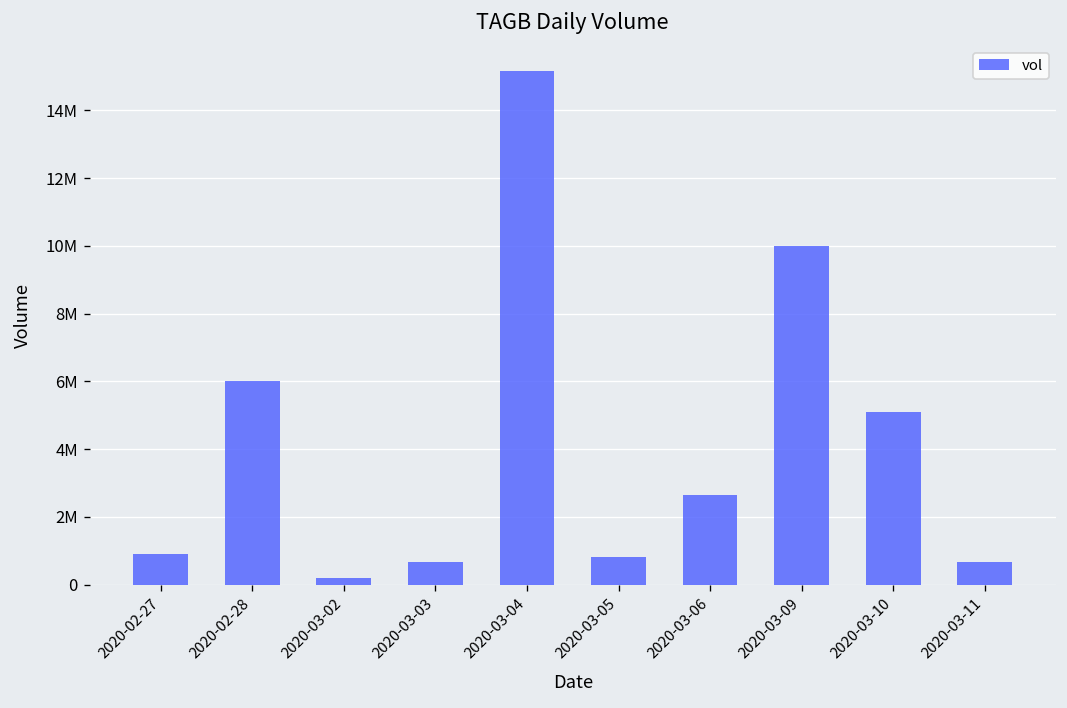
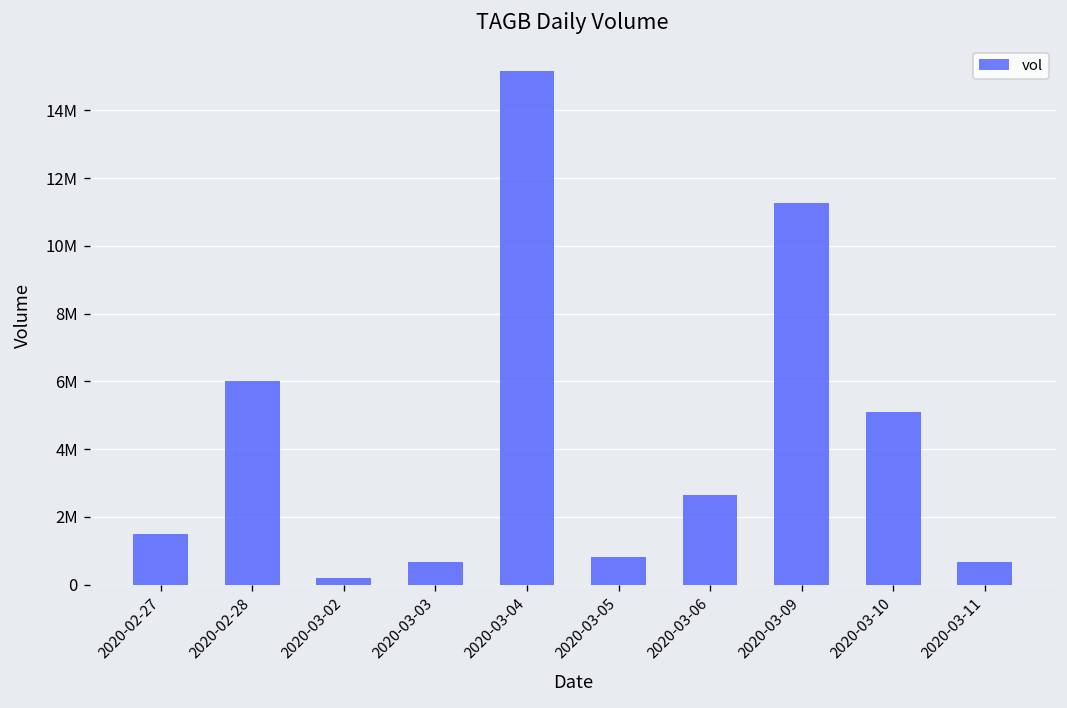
2020-02-27: 900000 -> 1500000
2020-03-09: 10000000 -> 11300000
